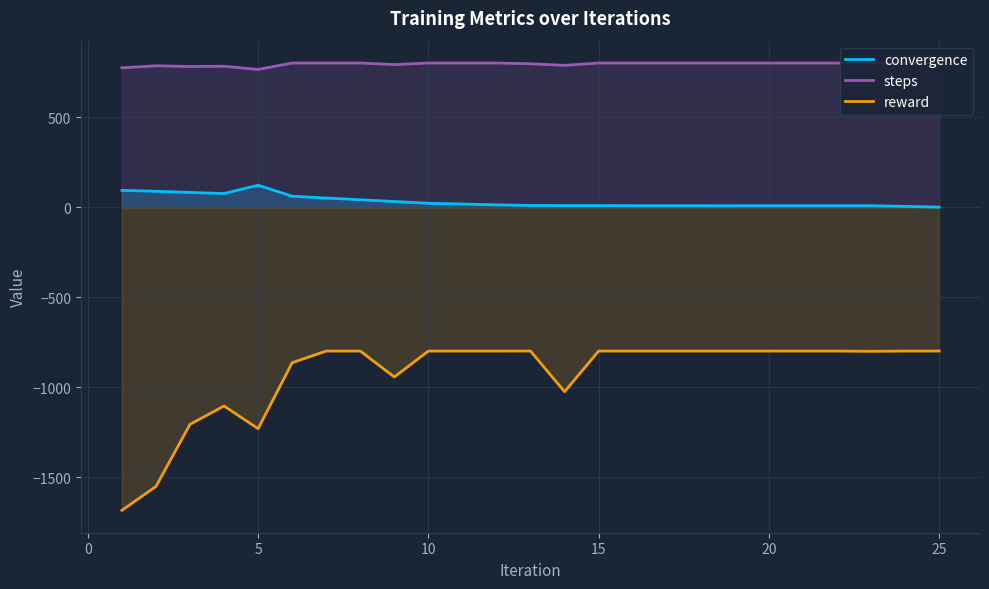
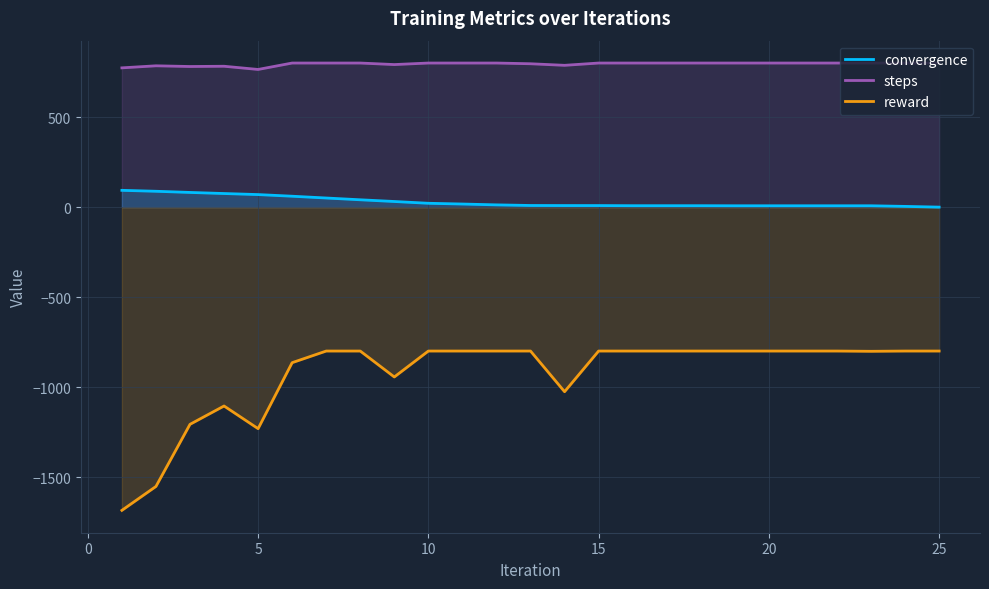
convergence, 5: 120 -> 70
